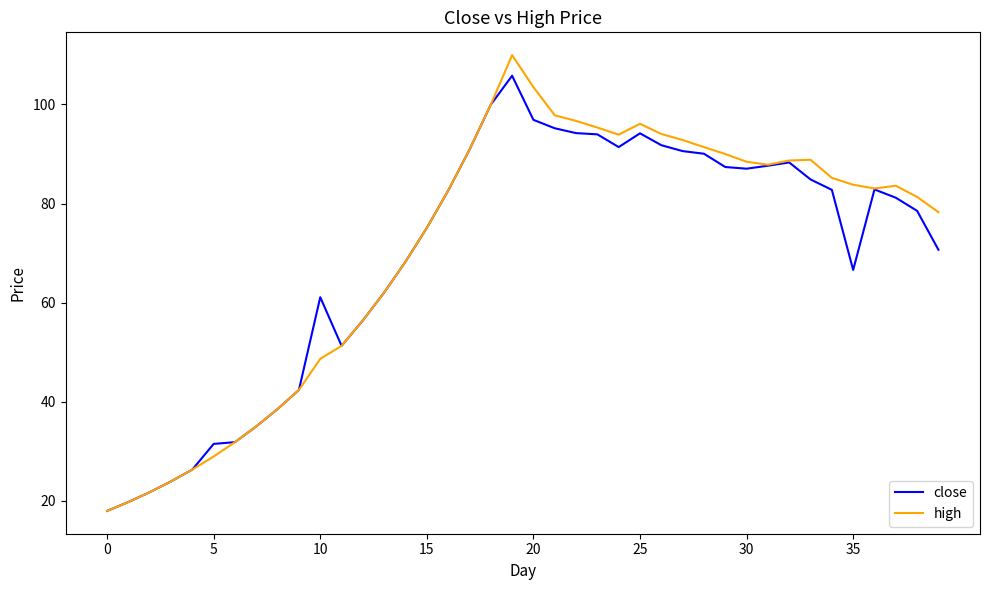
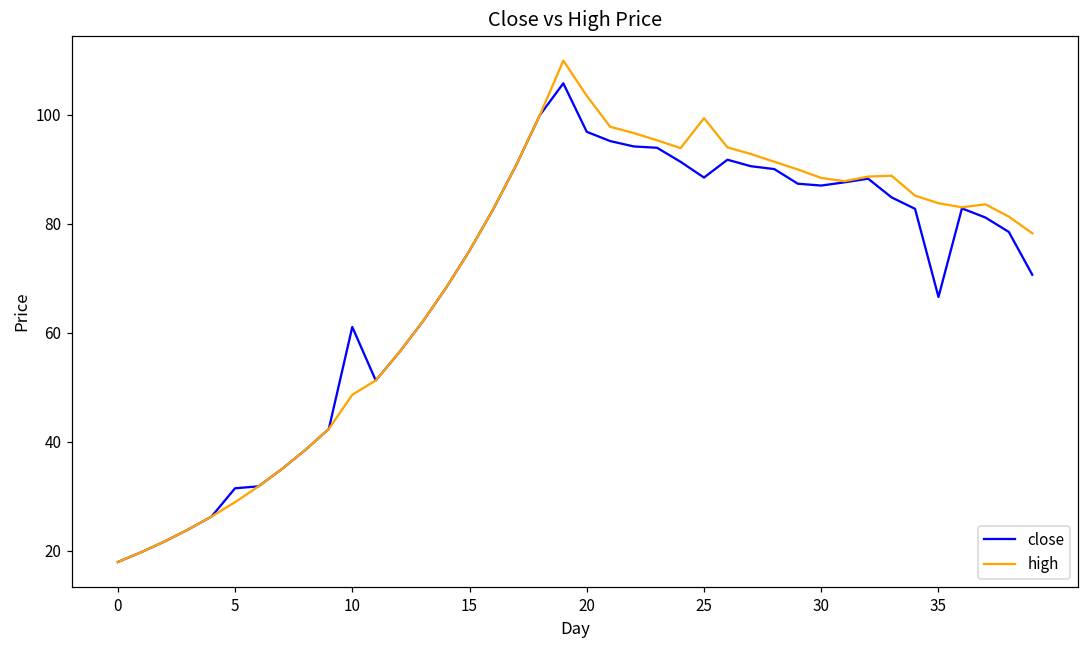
close, 25: 94 -> 89
high, 25: 96 -> 99
